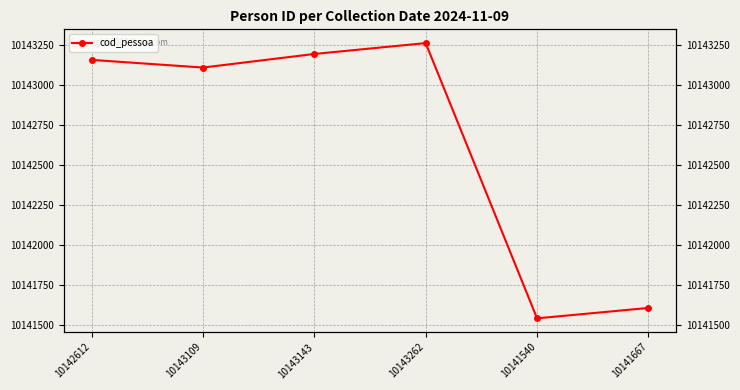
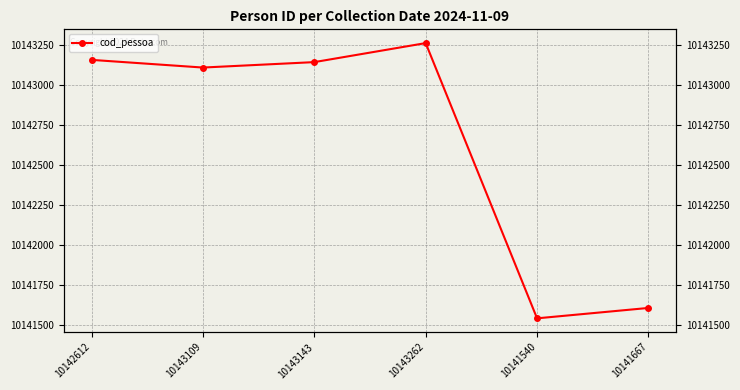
10143143: 10143190 -> 10143140
